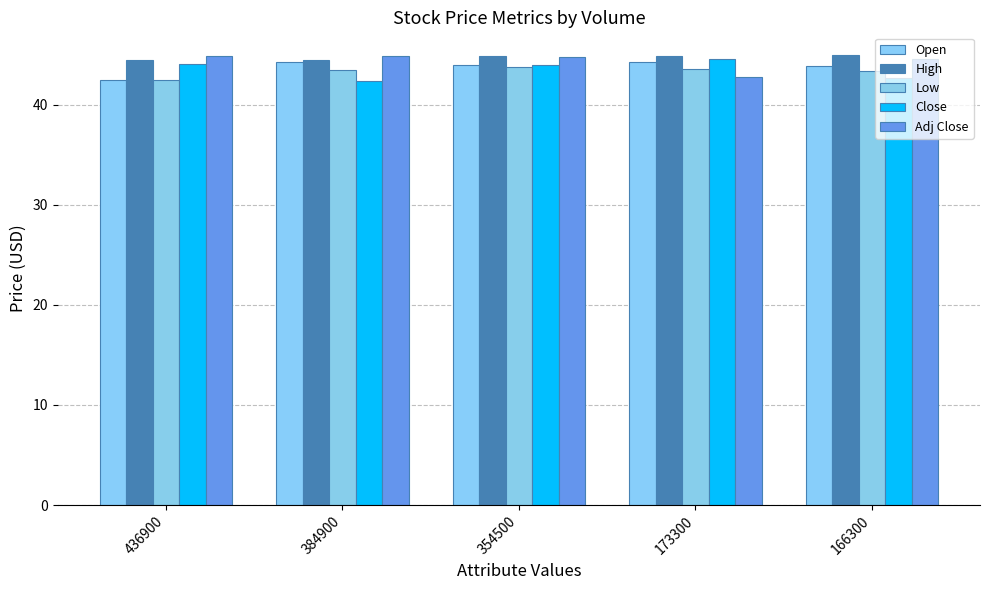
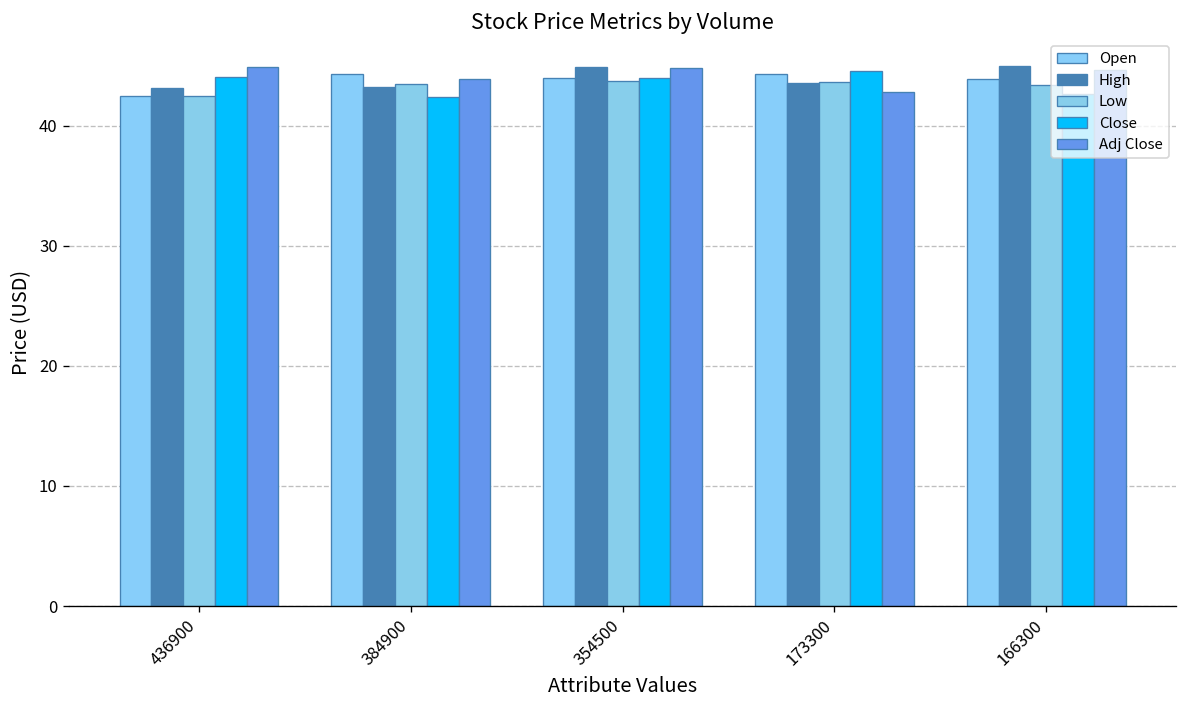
High, 436900: 44.5 -> 43.2
High, 384900: 44.5 -> 43.2
Adj Close, 384900: 44.8 -> 43.8
High, 173300: 44.8 -> 43.6
